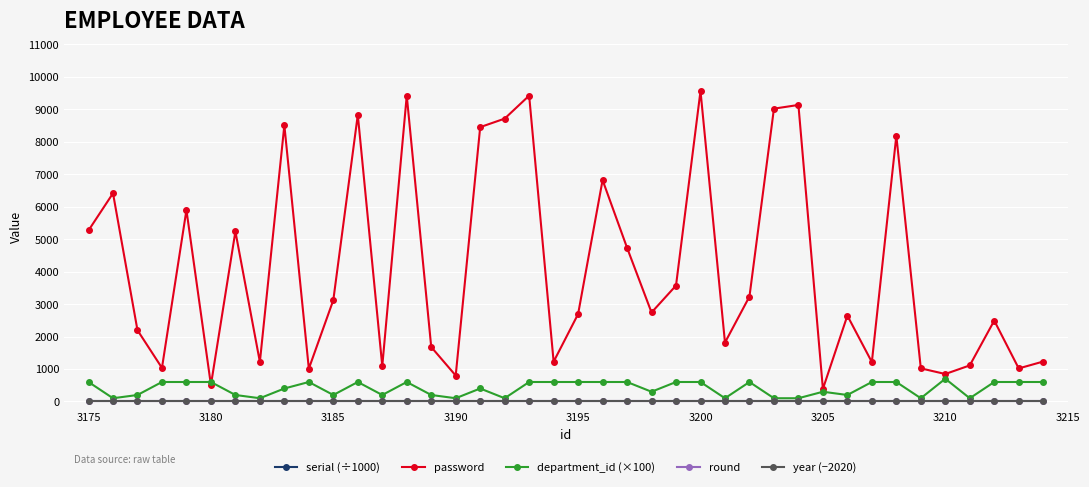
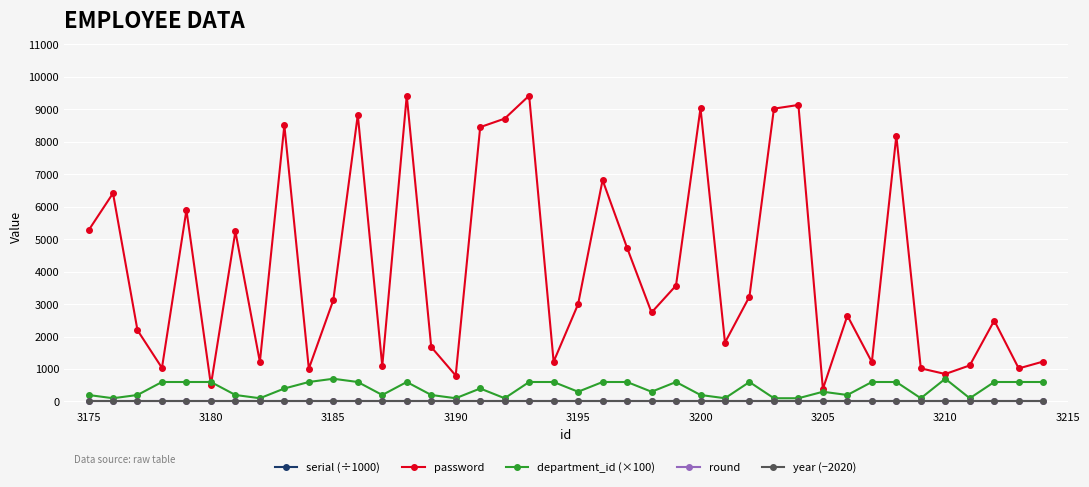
department_id (×100), 3175: 600 -> 200
department_id (×100), 3185: 200 -> 700
password, 3195: 2700 -> 3000
department_id (×100), 3195: 600 -> 300
password, 3200: 9600 -> 9000
department_id (×100), 3200: 600 -> 200
